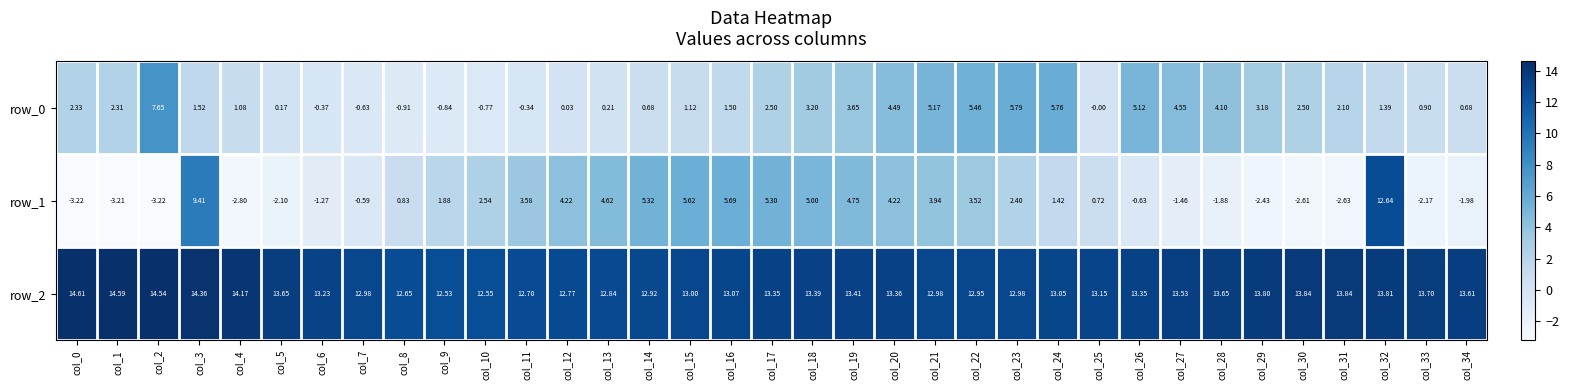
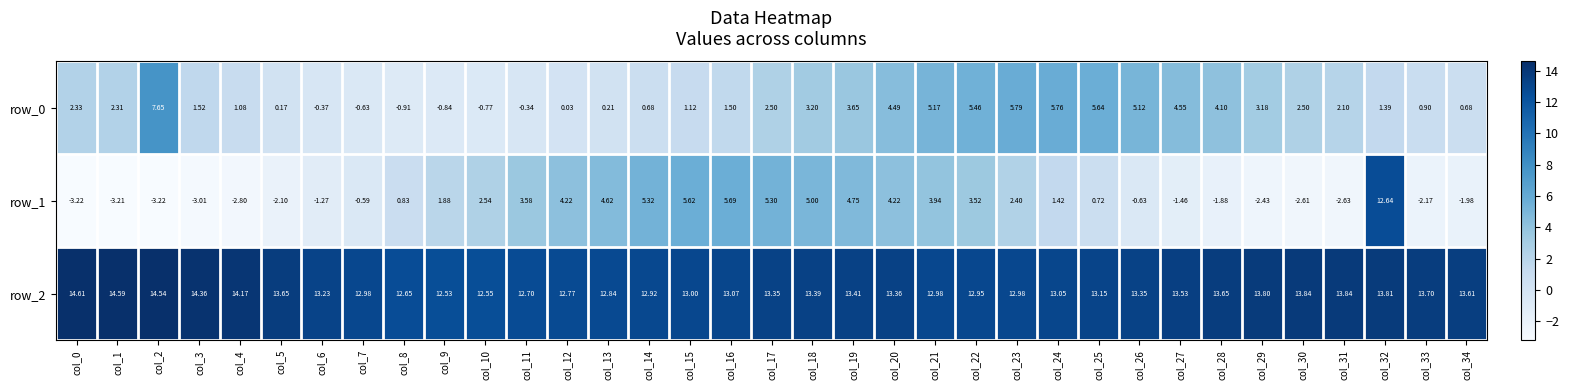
row_0, col_25: -0.00 -> 5.64
row_1, col_3: 9.41 -> -3.01
